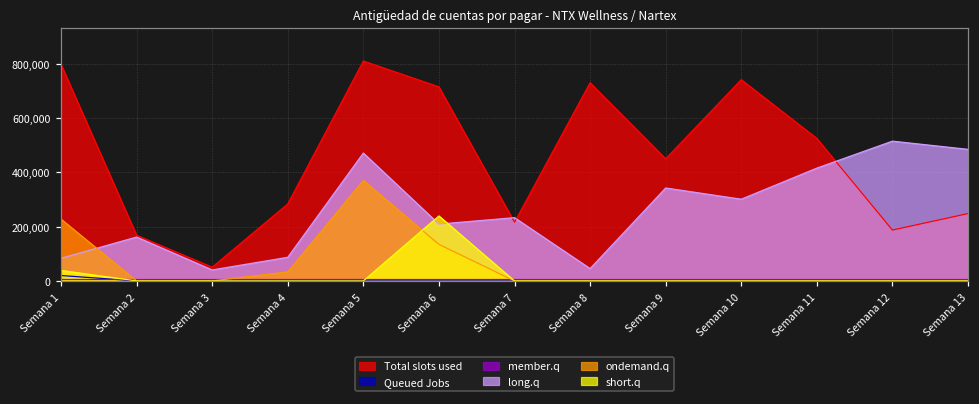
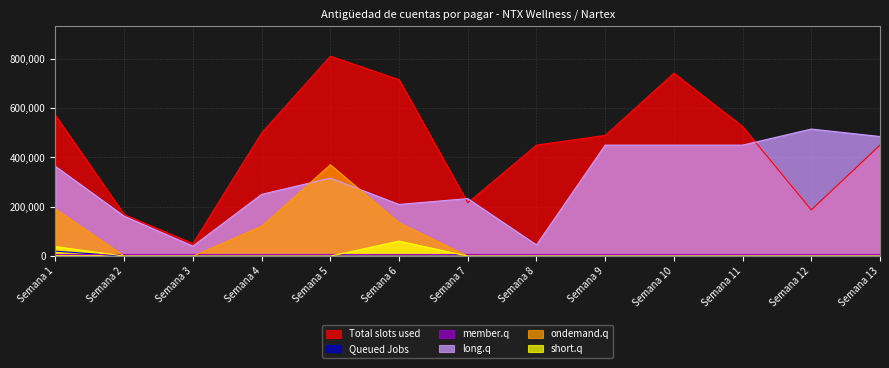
Total slots used, Semana 1: 800,000 -> 570,000
long.q, Semana 1: 80,000 -> 360,000
ondemand.q, Semana 1: 230,000 -> 190,000
Total slots used, Semana 4: 280,000 -> 500,000
long.q, Semana 4: 90,000 -> 250,000
ondemand.q, Semana 4: 30,000 -> 120,000
long.q, Semana 5: 470,000 -> 320,000
short.q, Semana 6: 240,000 -> 60,000
Total slots used, Semana 8: 730,000 -> 450,000
Total slots used, Semana 9: 450,000 -> 490,000
long.q, Semana 9: 340,000 -> 450,000
long.q, Semana 10: 300,000 -> 450,000
long.q, Semana 11: 420,000 -> 450,000
Total slots used, Semana 13: 250,000 -> 450,000
